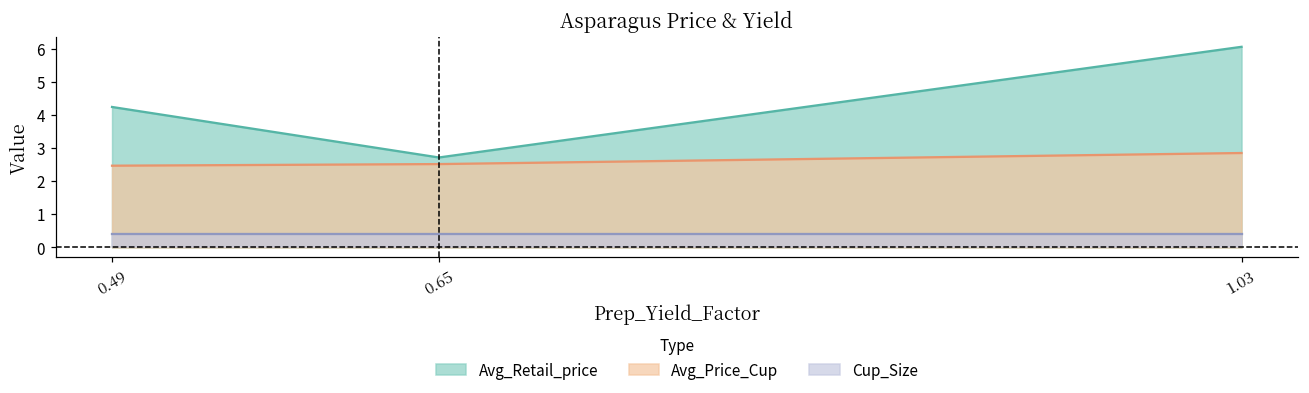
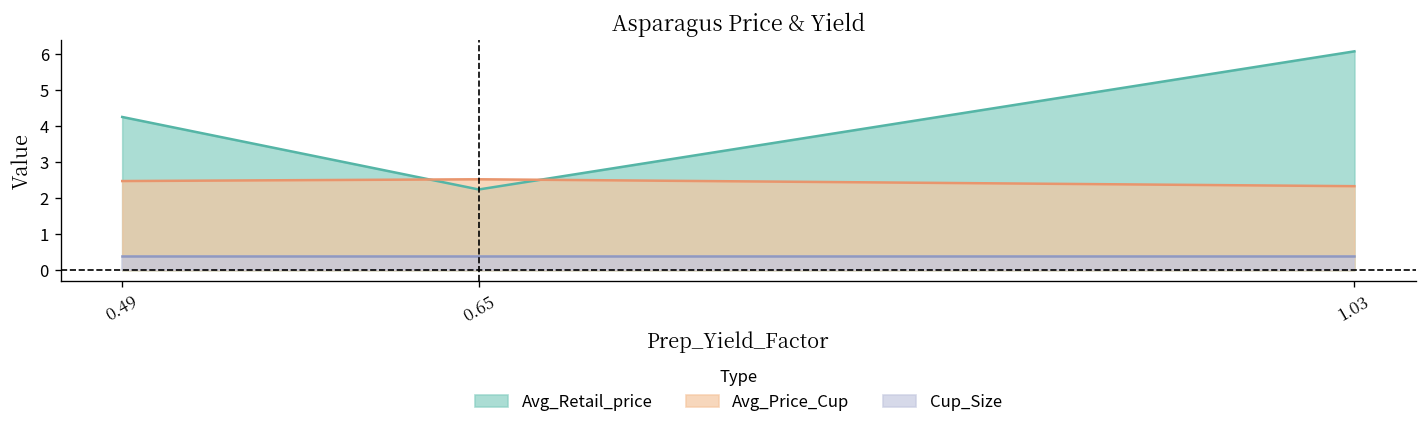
Avg_Retail_price, 0.65: 2.7 -> 2.2
Avg_Price_Cup, 1.03: 2.9 -> 2.3
